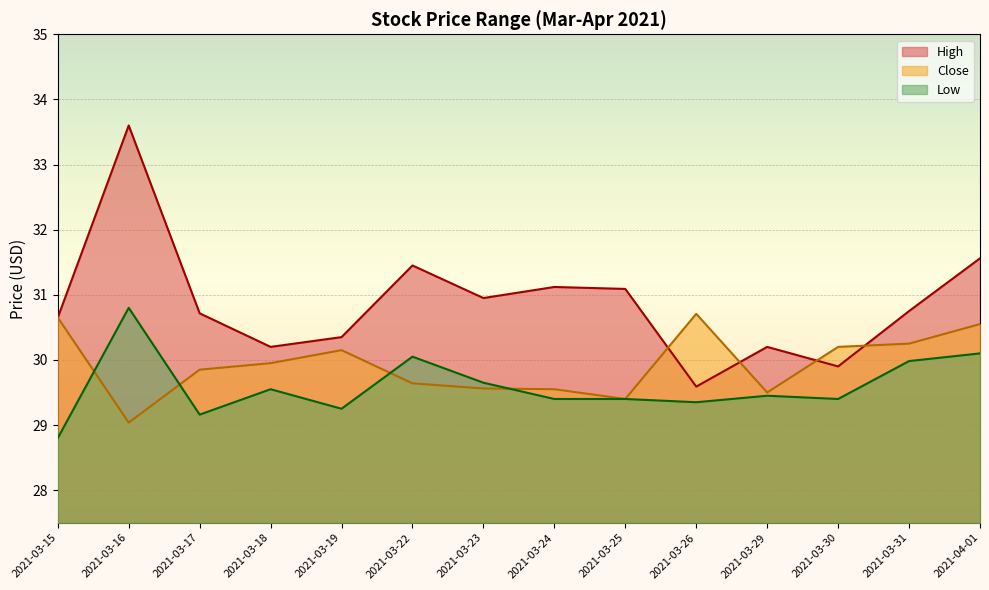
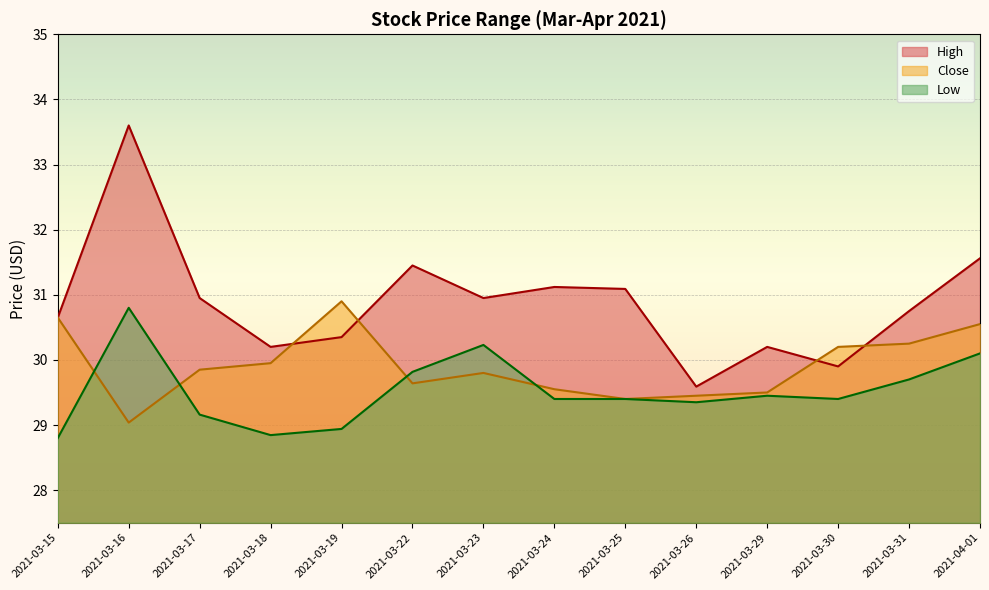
High, 2021-03-17: 30.7 -> 31.0
Low, 2021-03-18: 29.5 -> 28.8
Close, 2021-03-19: 30.2 -> 30.9
Low, 2021-03-19: 29.3 -> 28.9
Low, 2021-03-22: 30.0 -> 29.8
Close, 2021-03-23: 29.6 -> 29.8
Low, 2021-03-23: 29.7 -> 30.2
Close, 2021-03-26: 30.7 -> 29.5
Low, 2021-03-31: 30.0 -> 29.7
